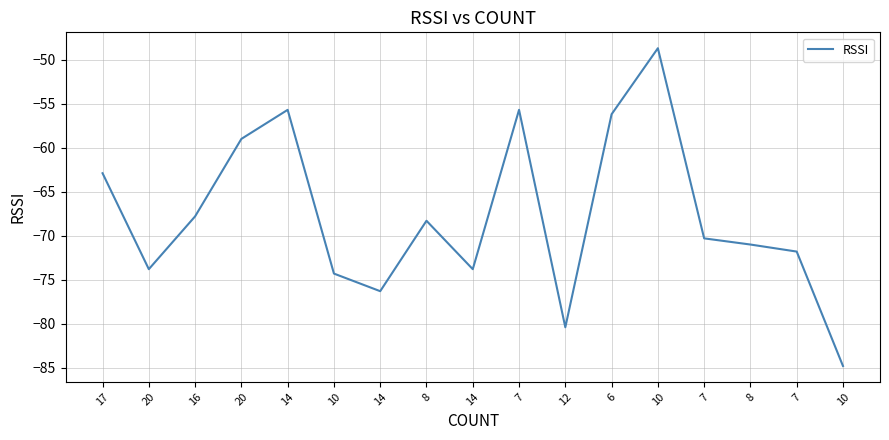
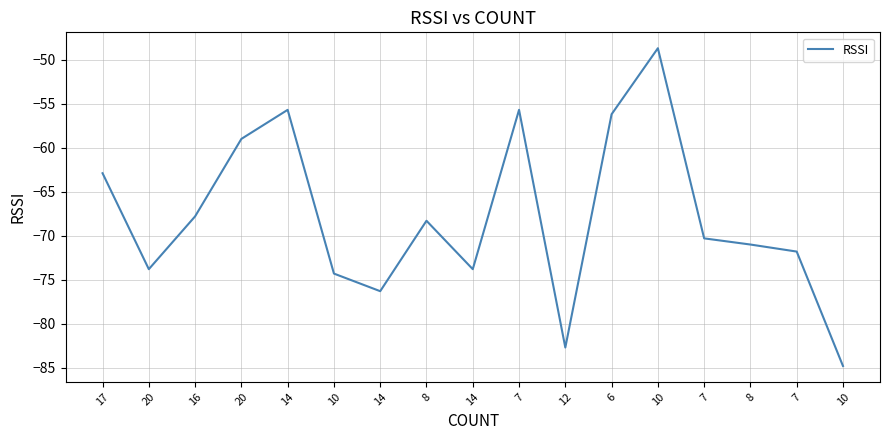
12: -80 -> -83
